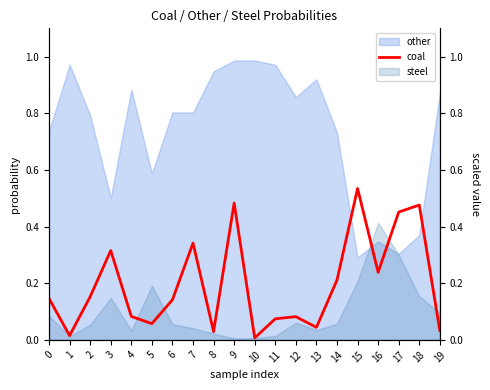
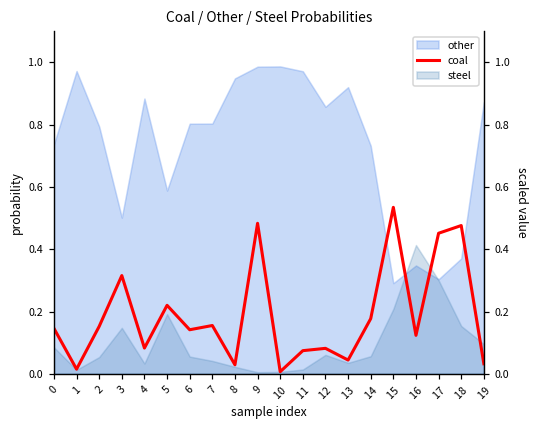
coal, 5: 0.06 -> 0.22
coal, 7: 0.34 -> 0.16
coal, 14: 0.21 -> 0.18
coal, 16: 0.24 -> 0.12
